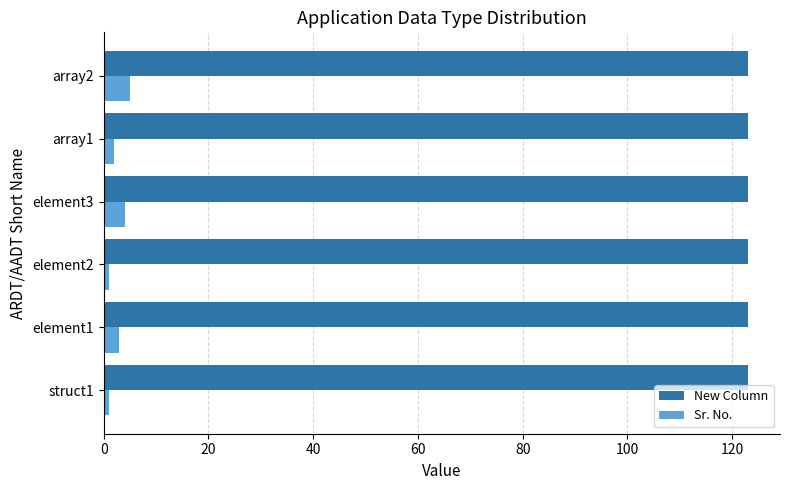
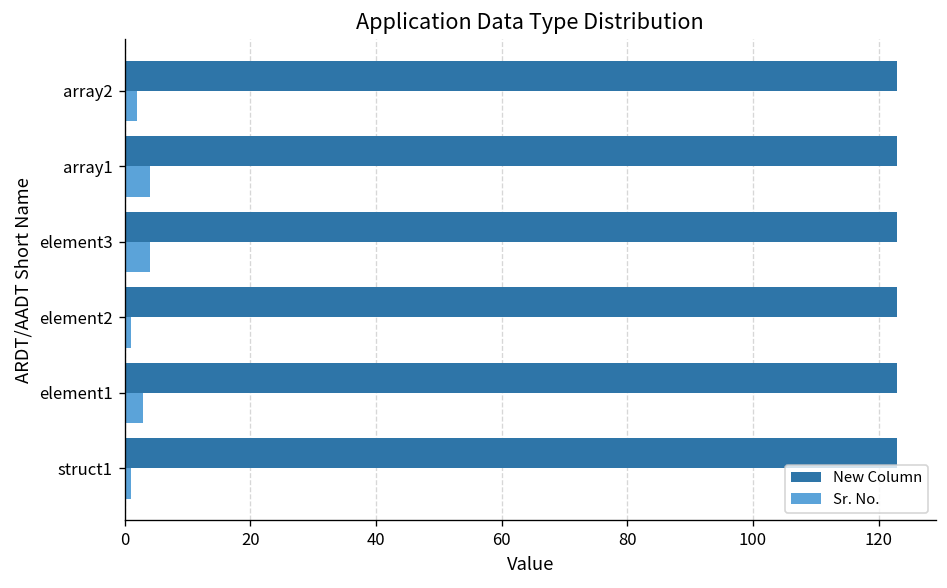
Sr. No., array2: 5 -> 2
Sr. No., array1: 2 -> 4
